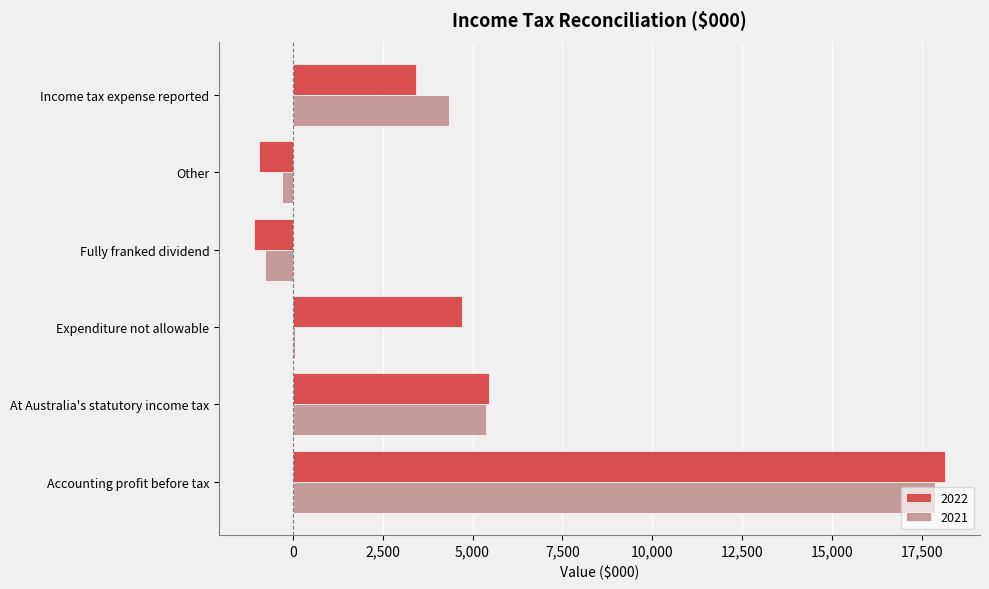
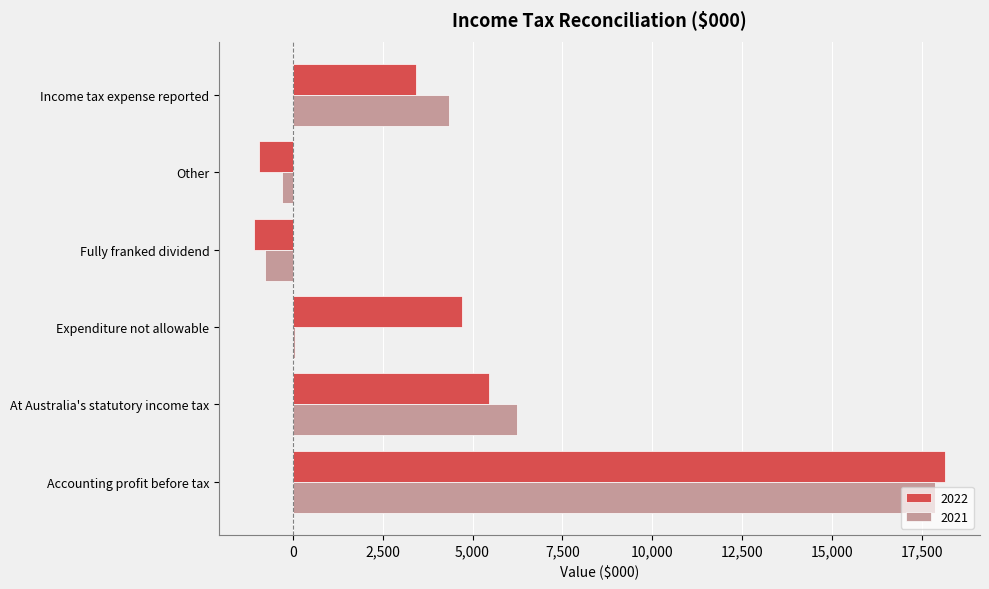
2021, At Australia's statutory income tax: 5,400 -> 6,200
